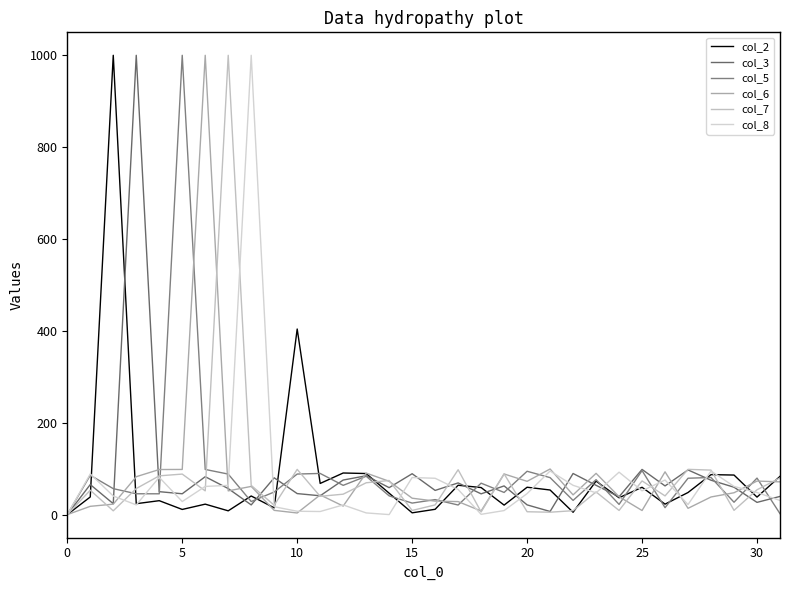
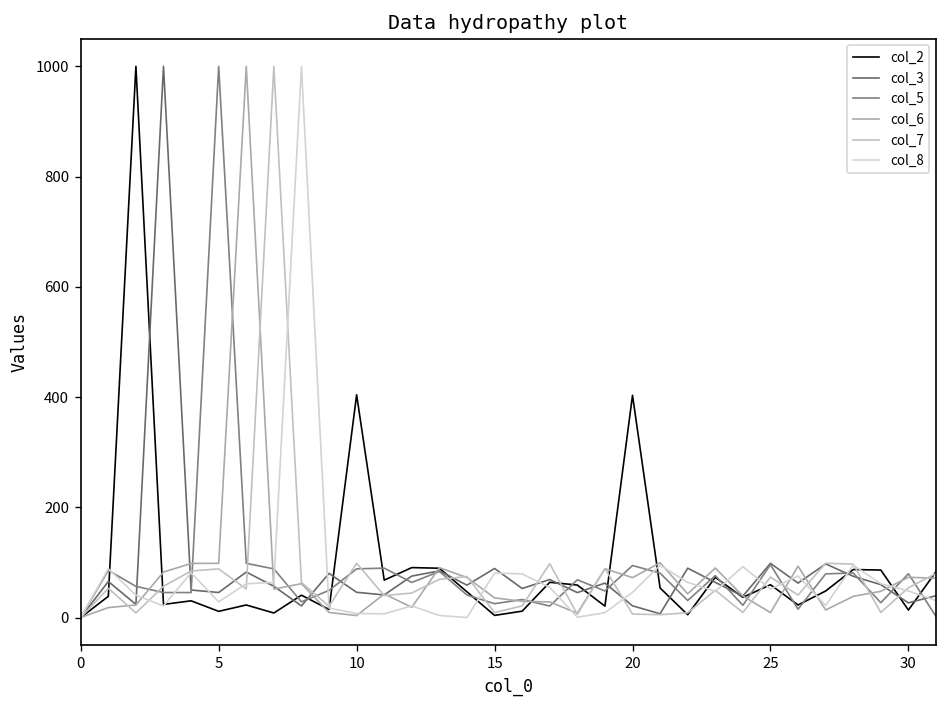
col_2, 20: 60 -> 400
col_2, 30: 40 -> 10
